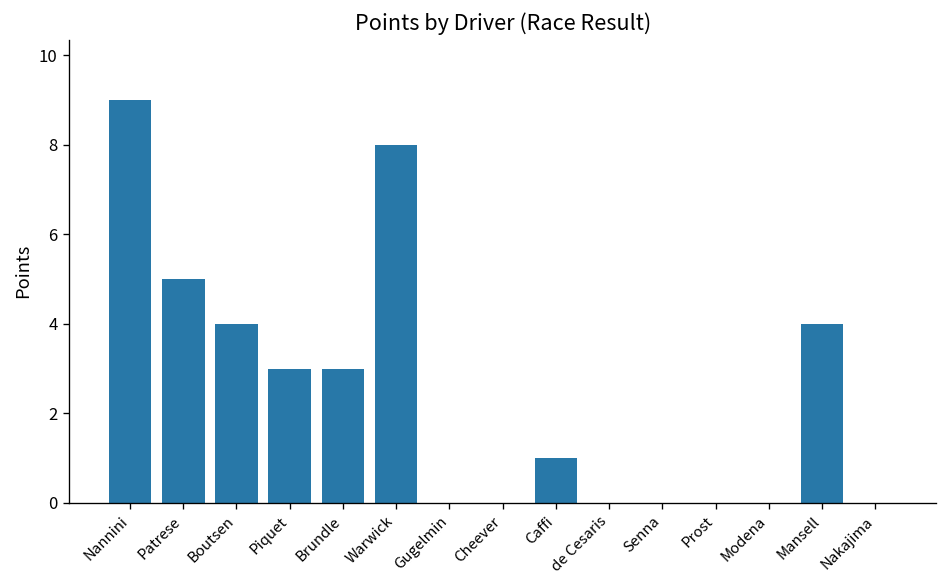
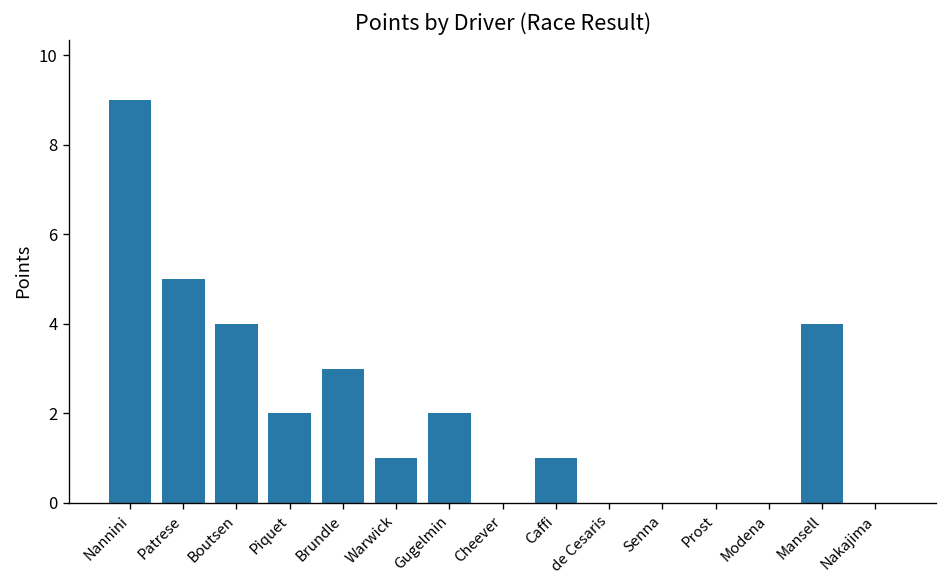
Piquet: 3 -> 2
Warwick: 8 -> 1
Gugelmin: 0 -> 2
